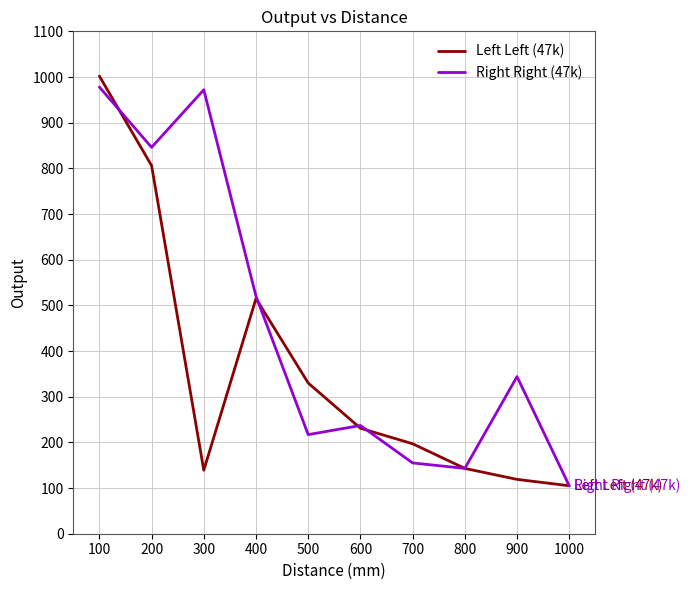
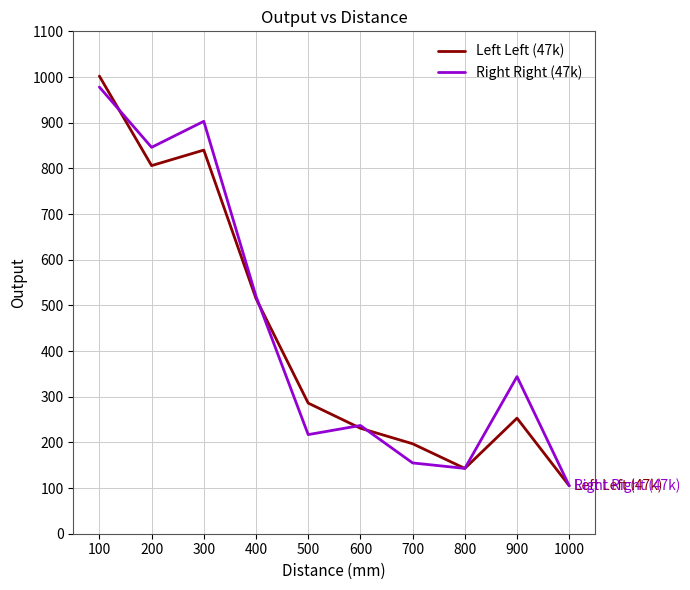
Left Left (47k), 300: 140 -> 840
Right Right (47k), 300: 970 -> 900
Left Left (47k), 500: 330 -> 290
Left Left (47k), 900: 120 -> 250
